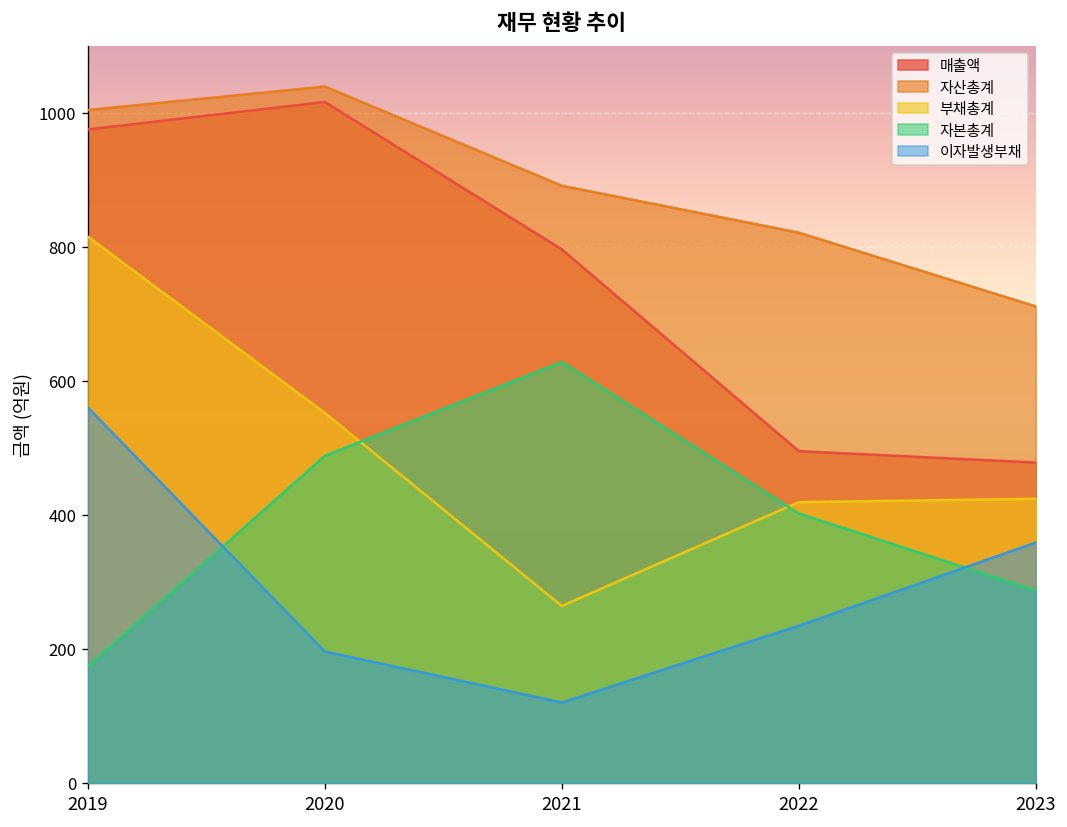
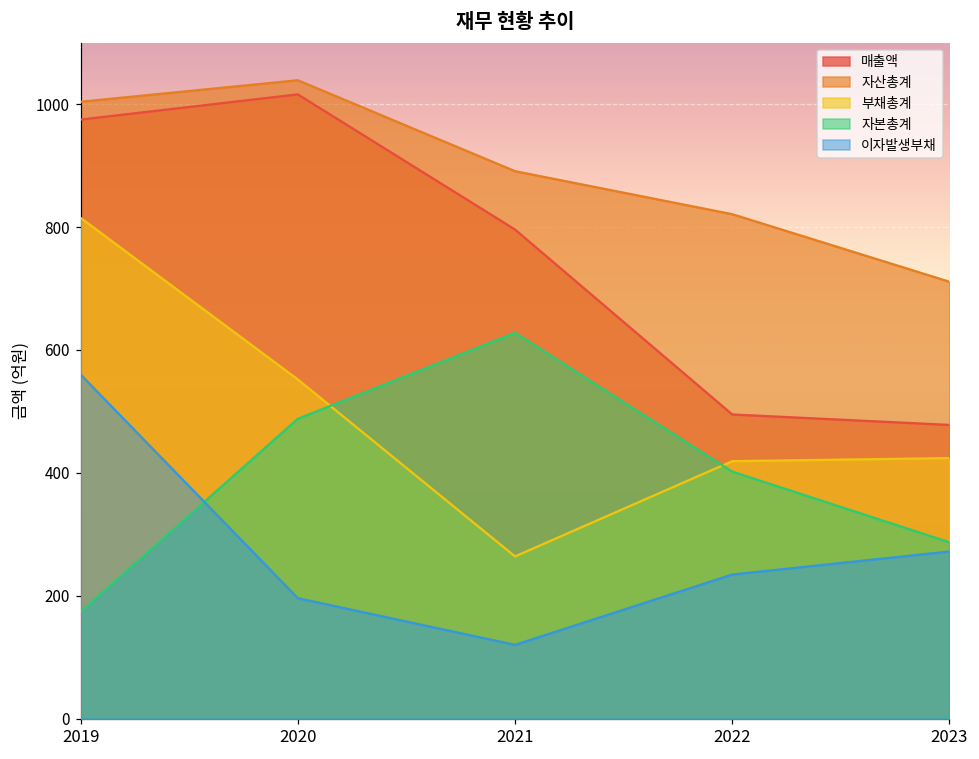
이자발생부채, 2023: 360 -> 270
